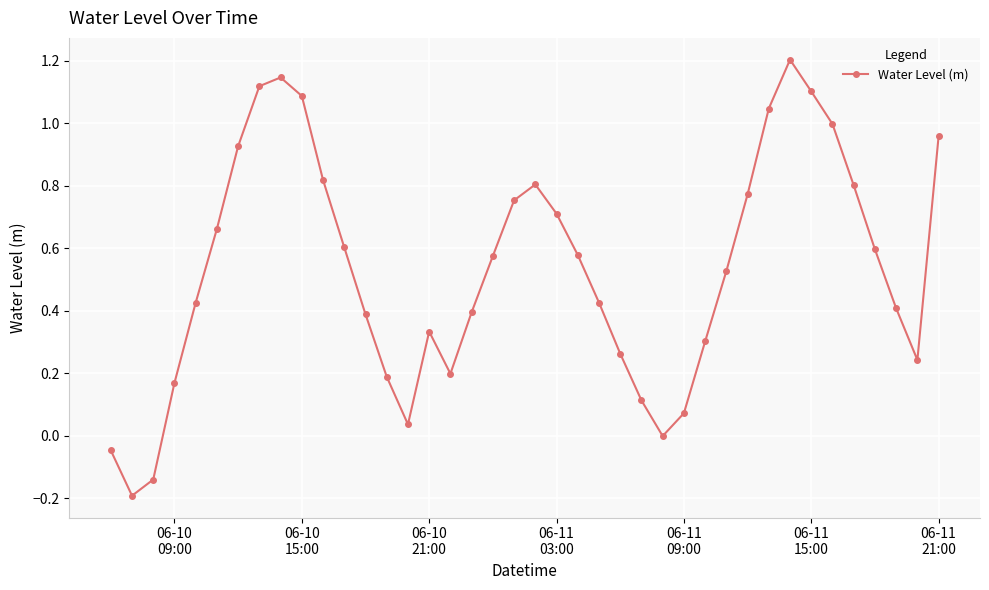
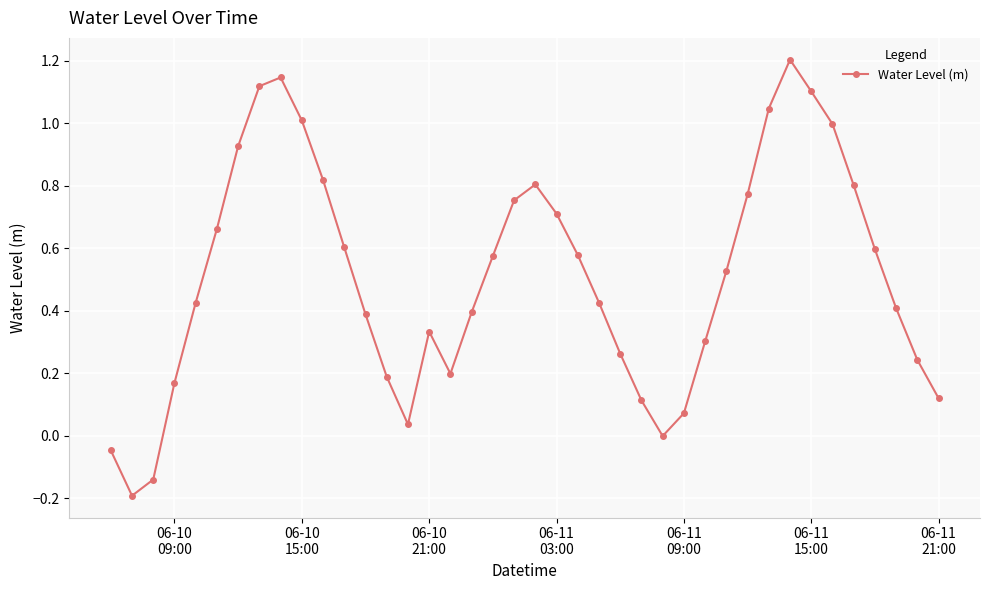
06-10 15:00: 1.09 -> 1.01
06-11 21:00: 0.96 -> 0.12
